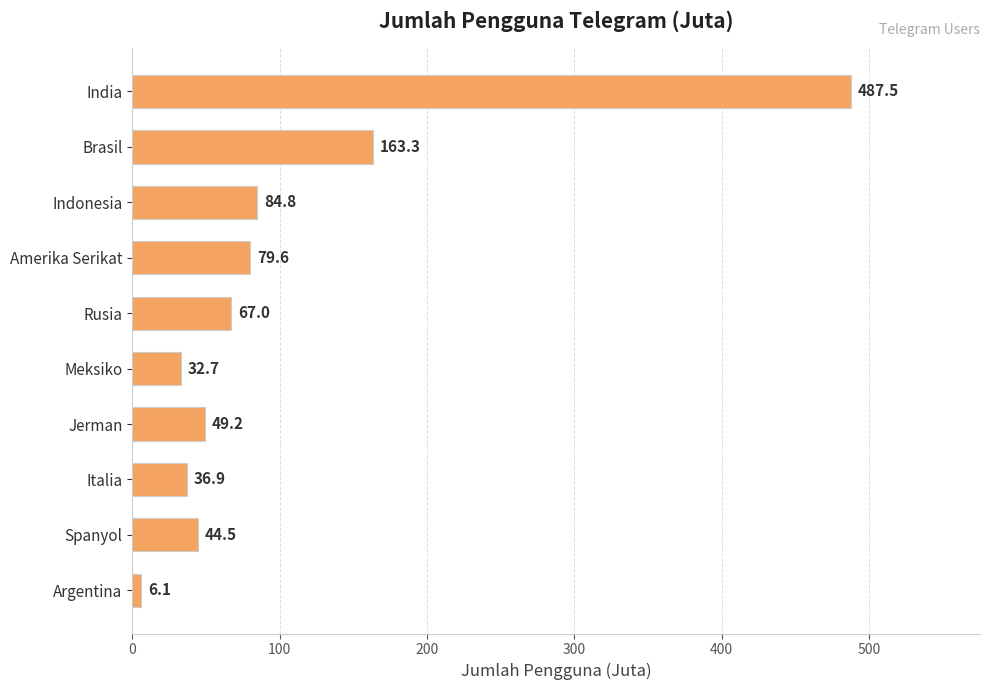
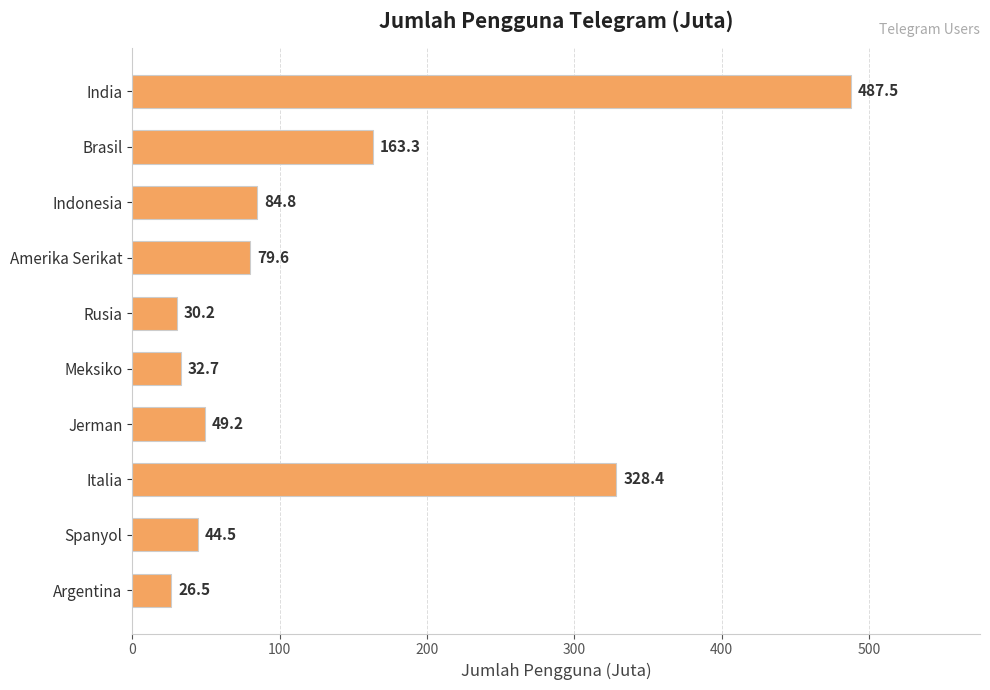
Rusia: 67.0 -> 30.2
Italia: 36.9 -> 328.4
Argentina: 6.1 -> 26.5
